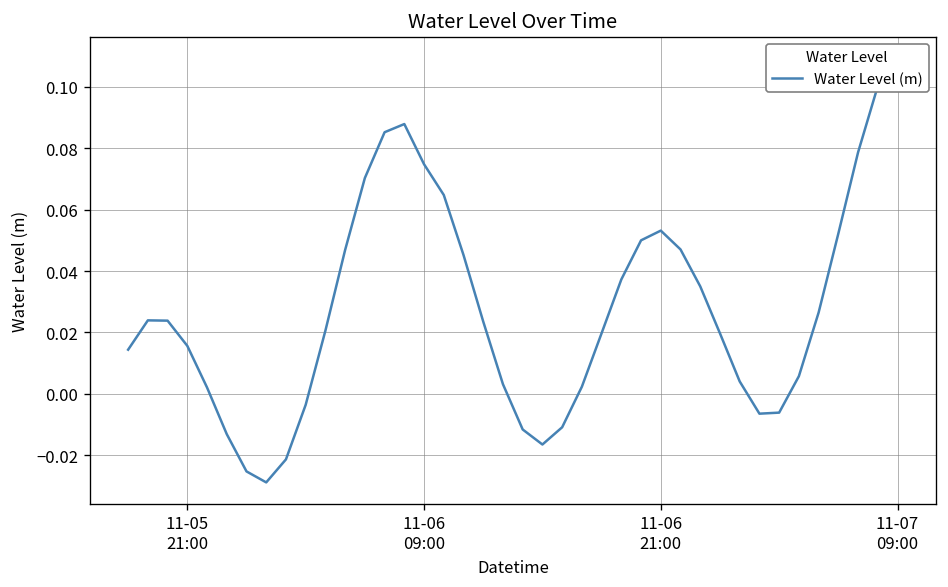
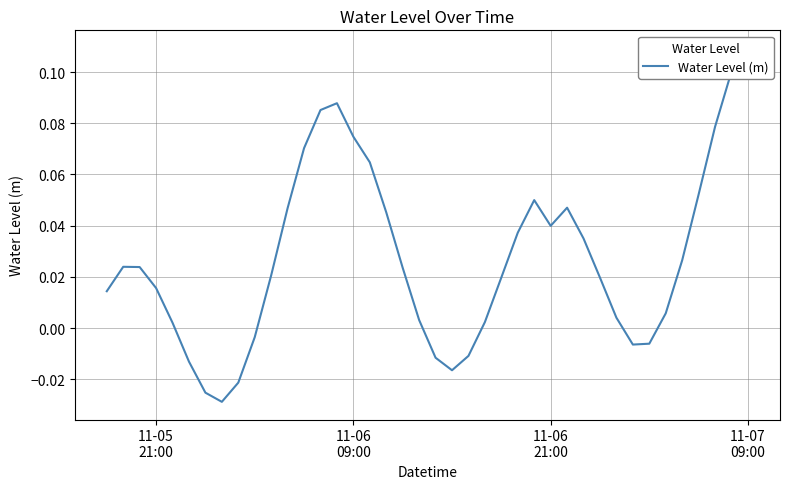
11-06 21:00: 0.053 -> 0.040
